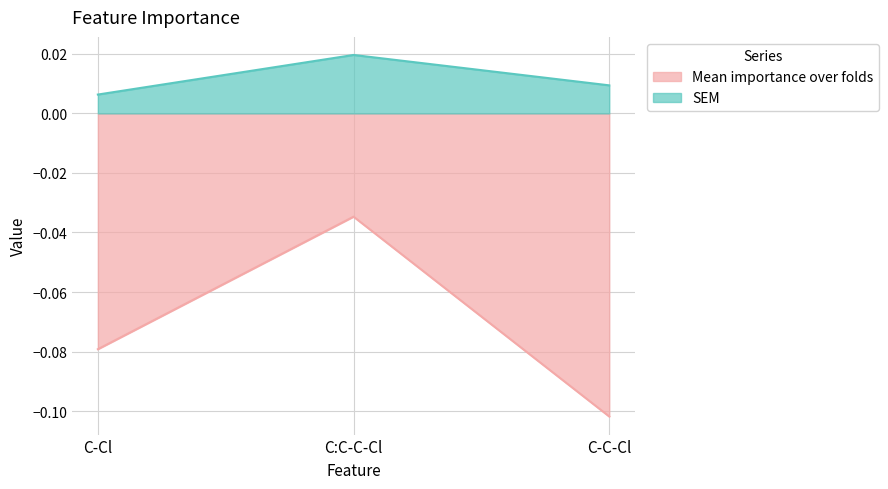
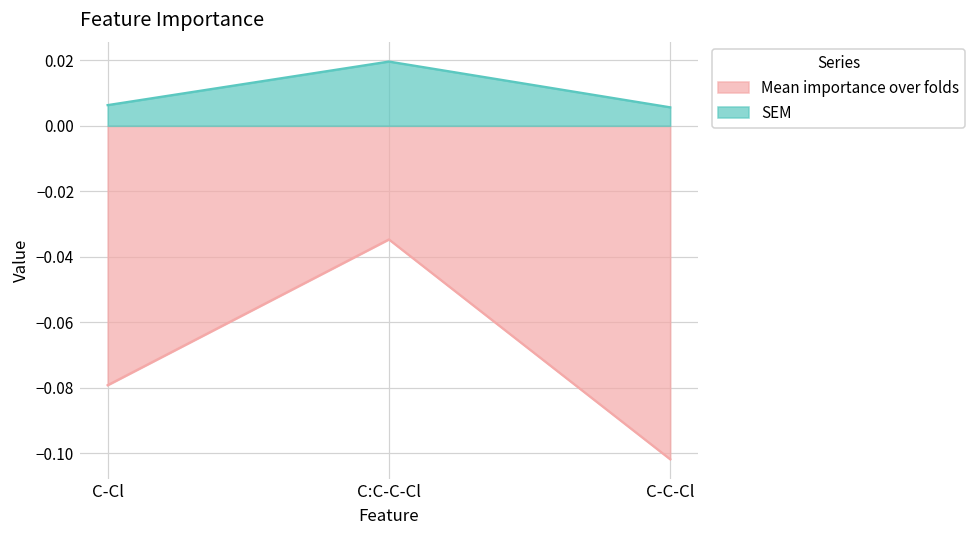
SEM, C-C-Cl: 0.009 -> 0.006
